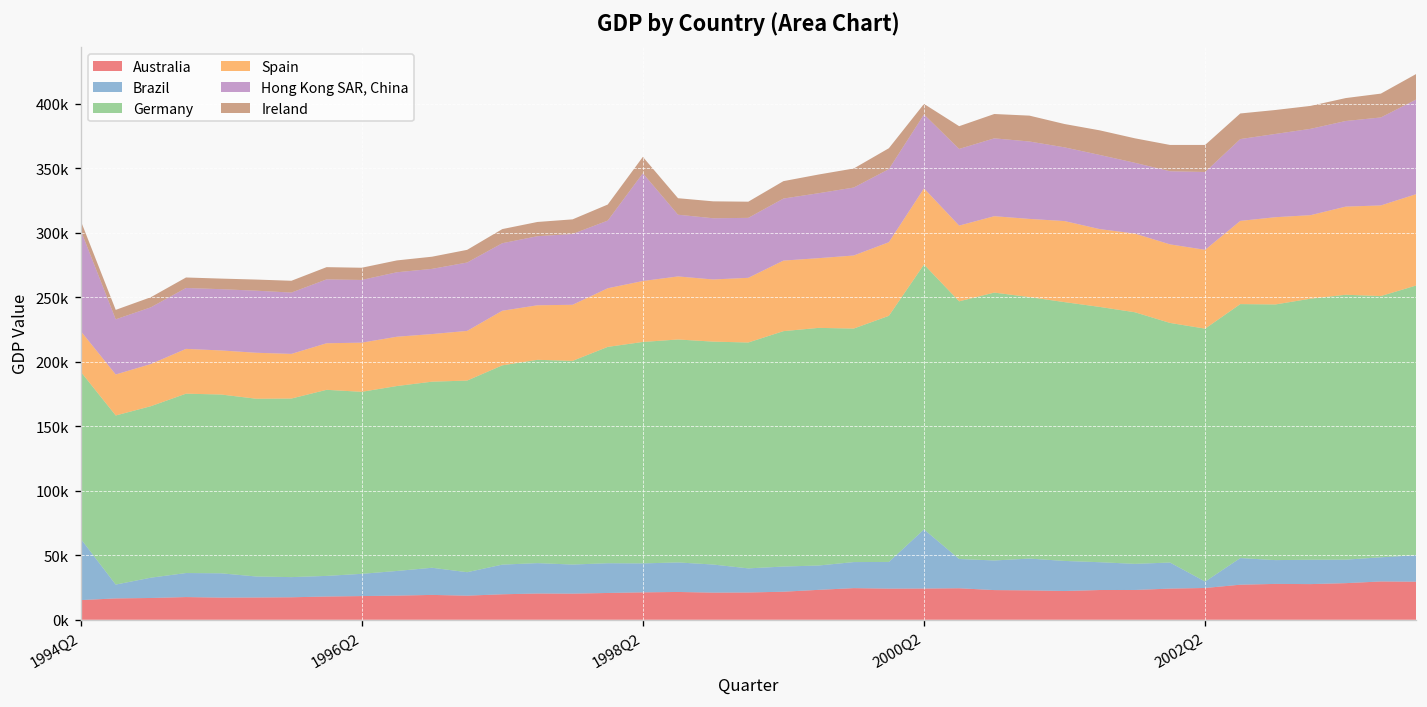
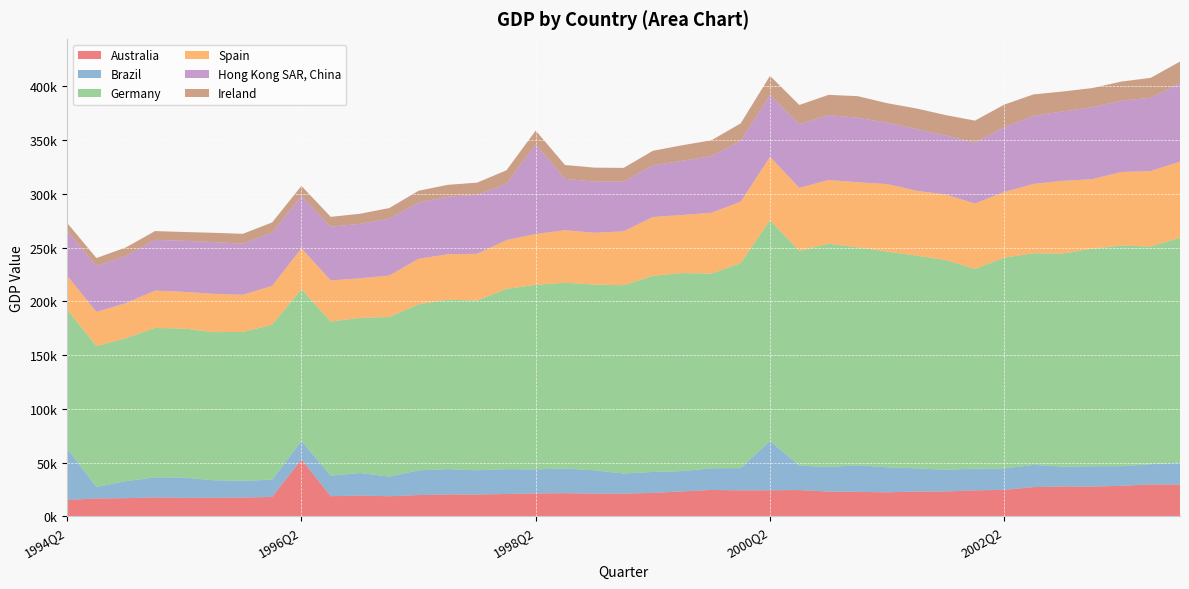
Hong Kong SAR, China, 1994Q2: 78000 -> 42000
Australia, 1996Q2: 18000 -> 53000
Ireland, 2000Q2: 8000 -> 18000
Brazil, 2002Q2: 5000 -> 20000
